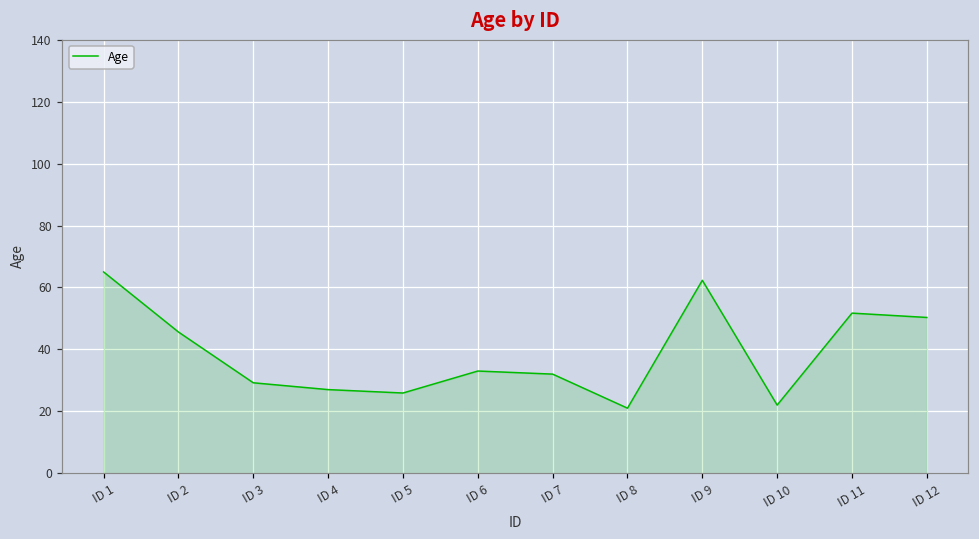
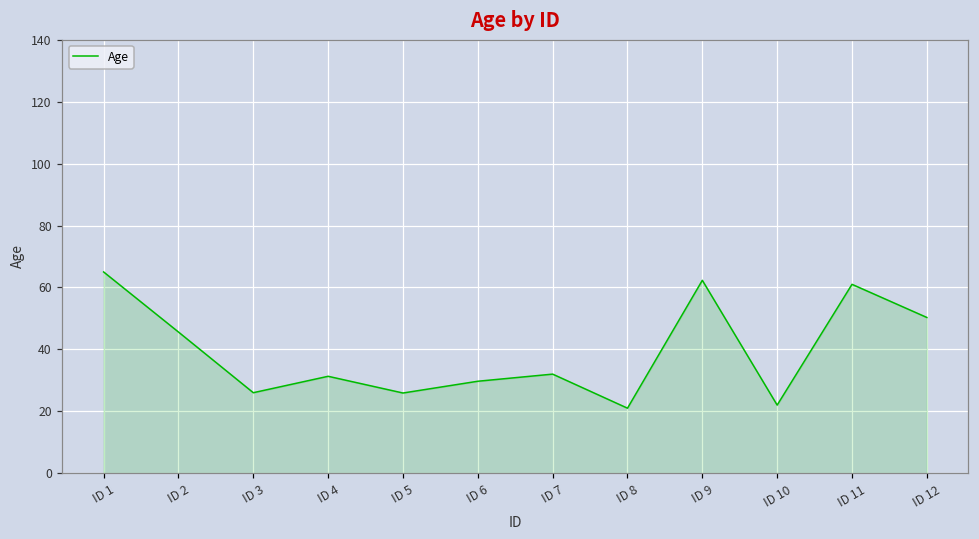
ID 3: 29 -> 26
ID 4: 27 -> 31
ID 6: 33 -> 30
ID 11: 52 -> 61
